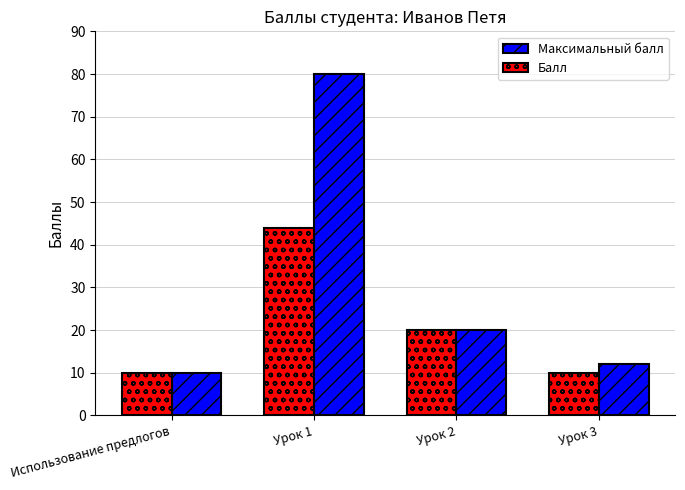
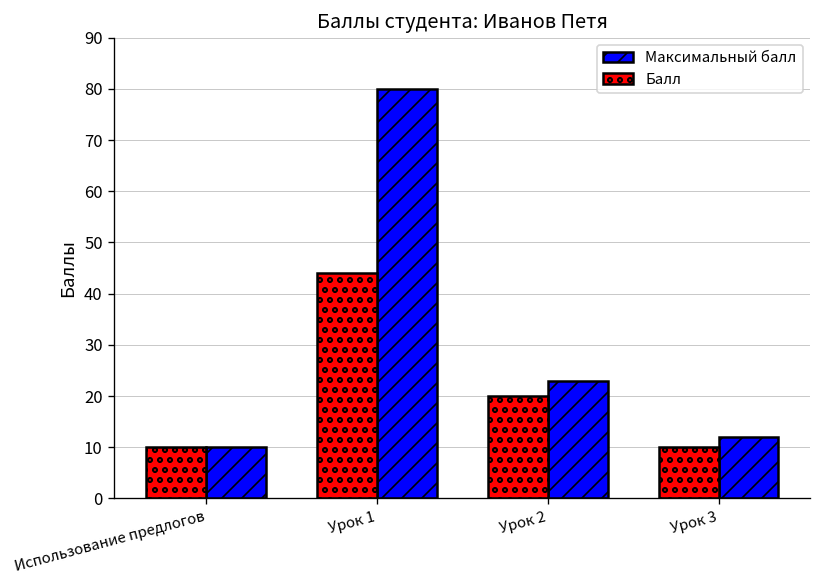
Максимальный балл, Урок 2: 20 -> 23
